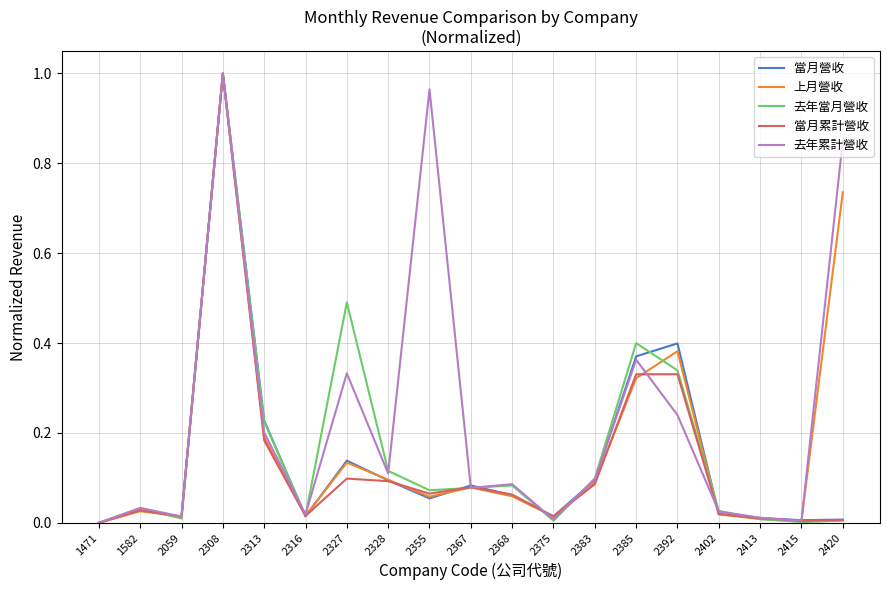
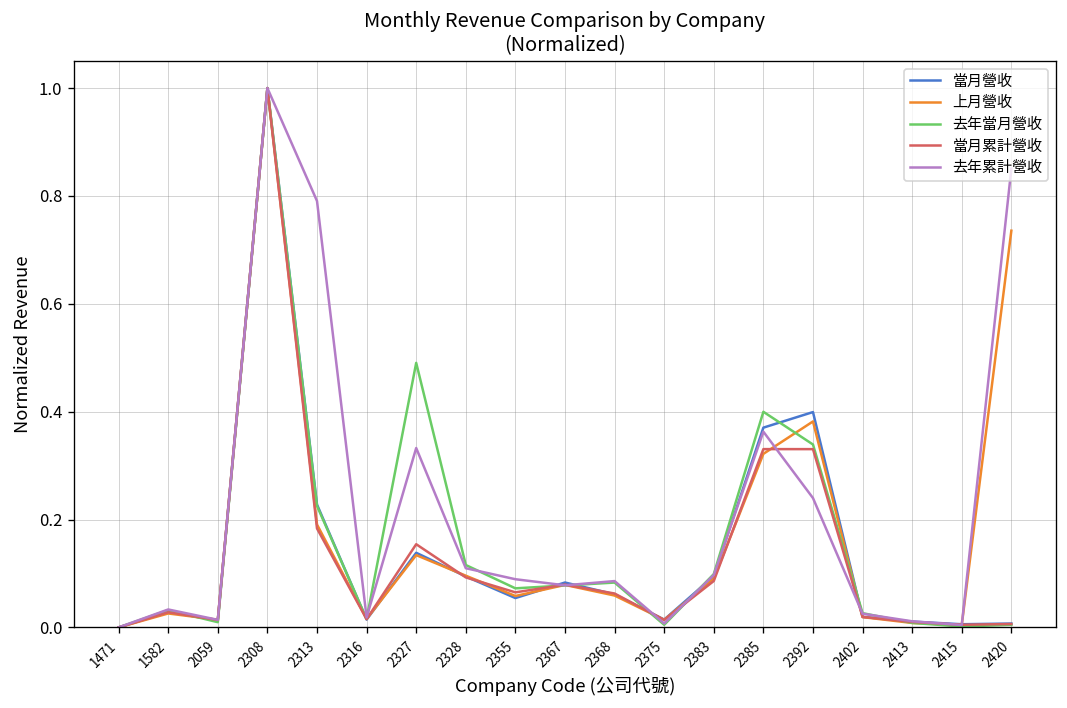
去年累計營收, 2313: 0.20 -> 0.79
當月累計營收, 2327: 0.10 -> 0.15
去年累計營收, 2355: 0.96 -> 0.09
